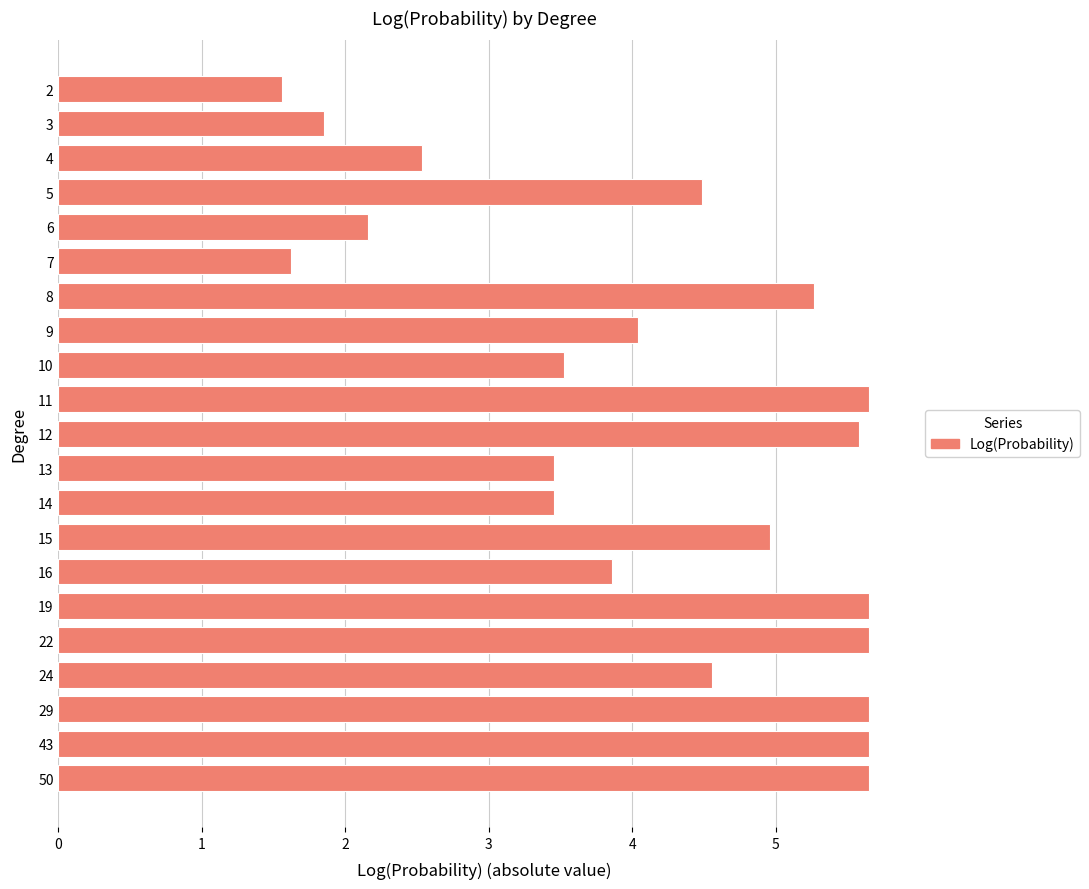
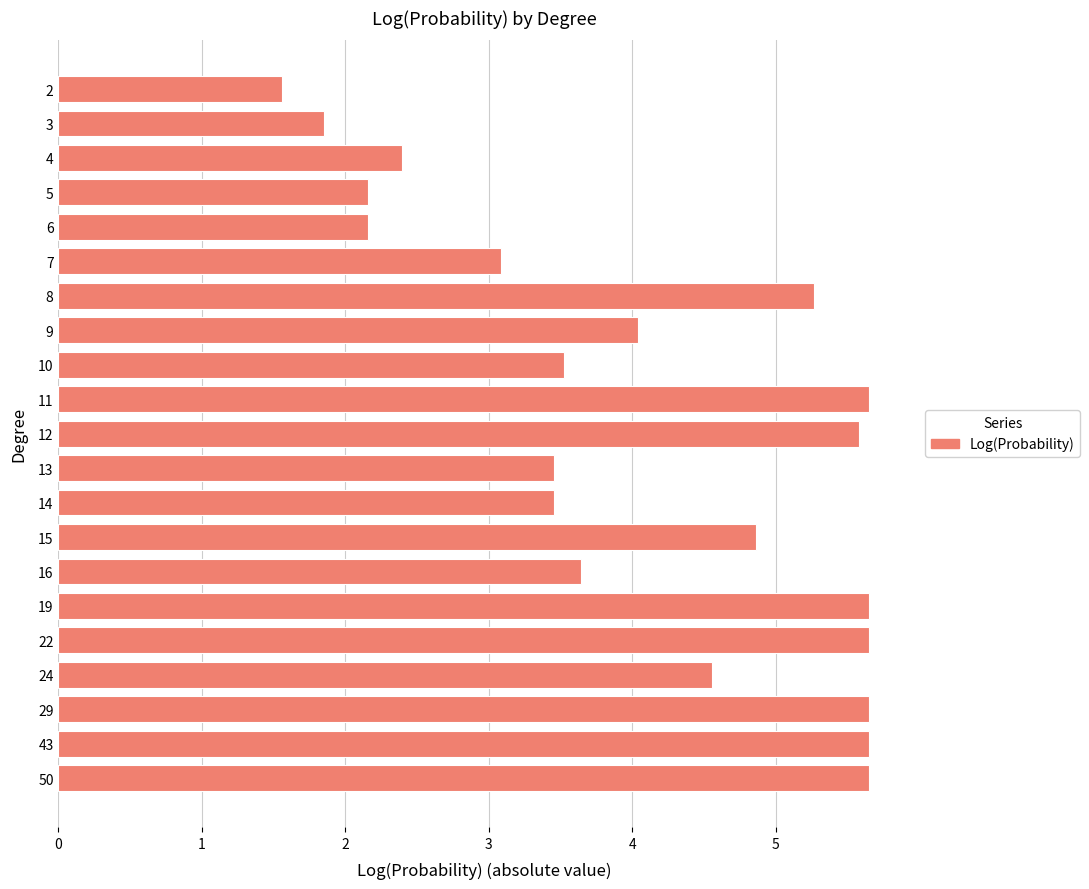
4: 2.54 -> 2.39
5: 4.49 -> 2.16
7: 1.62 -> 3.09
15: 4.96 -> 4.86
16: 3.86 -> 3.64
